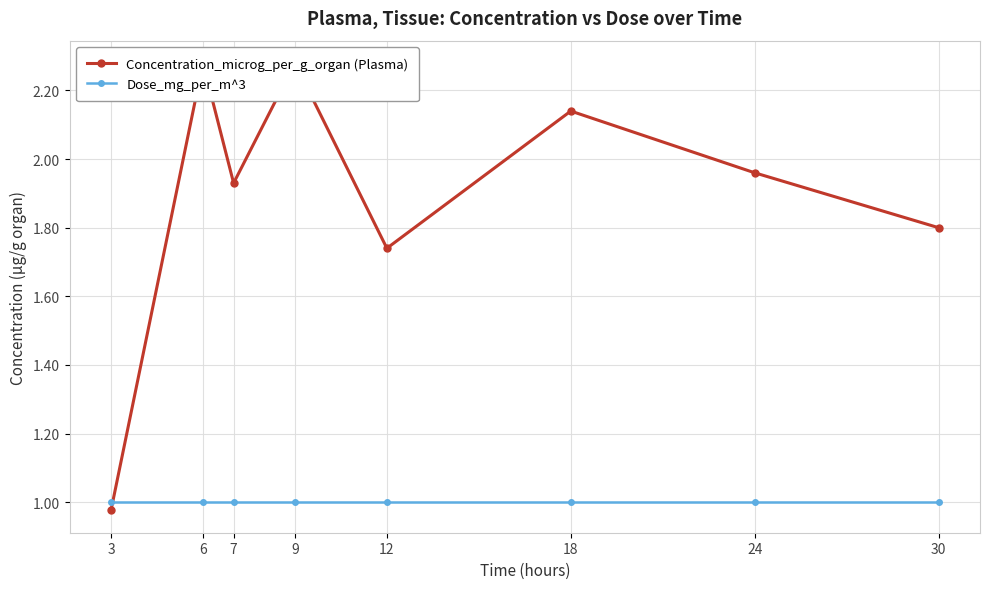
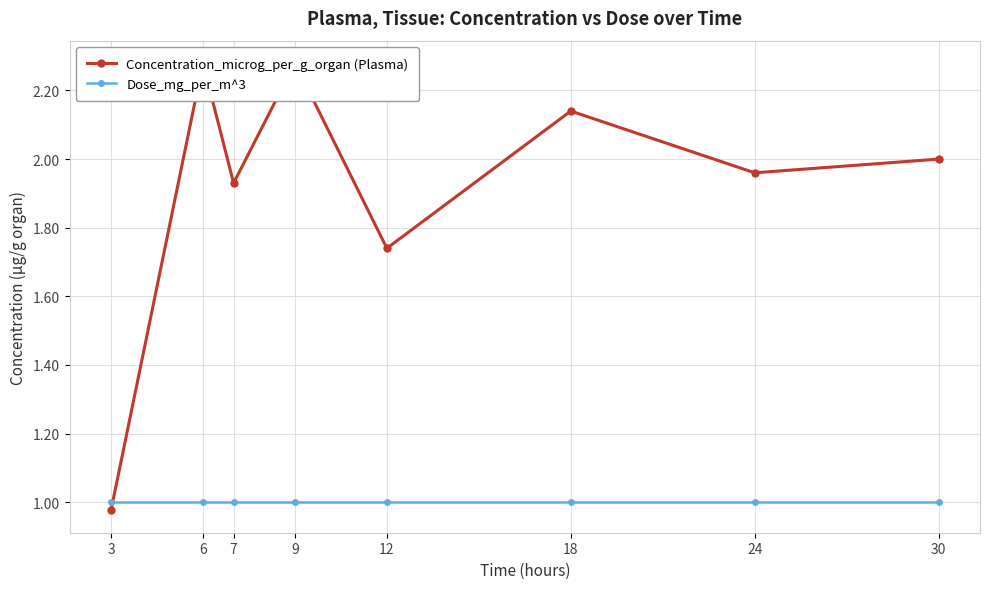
Concentration_microg_per_g_organ (Plasma), 30: 1.8 -> 2.0
